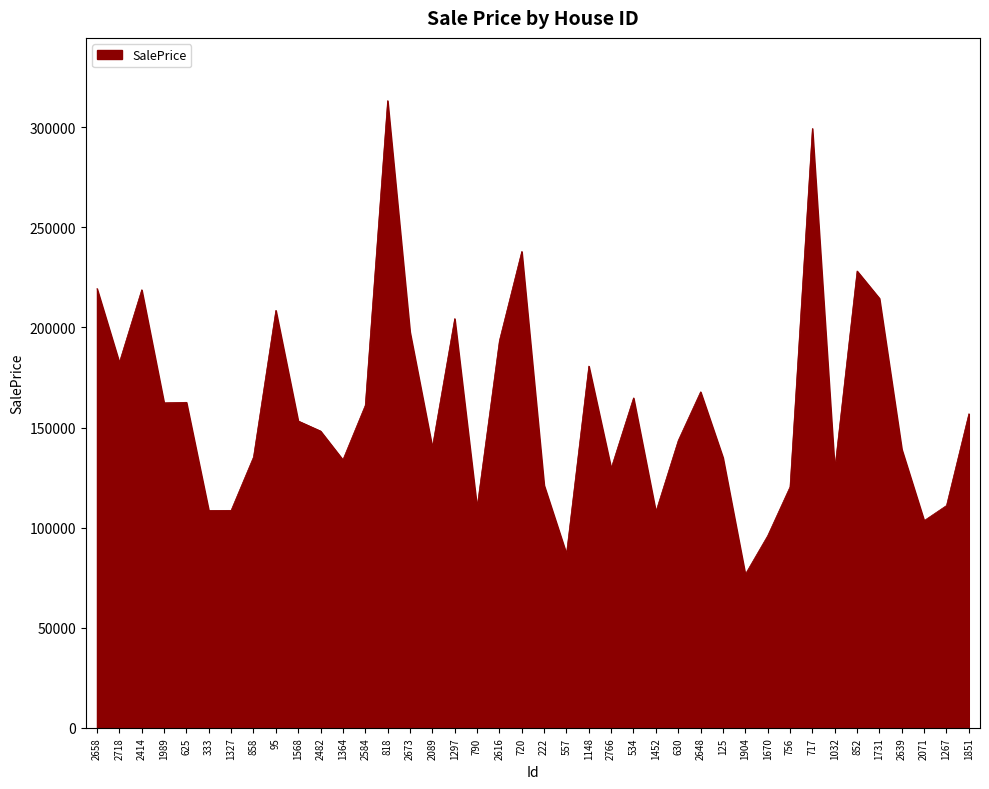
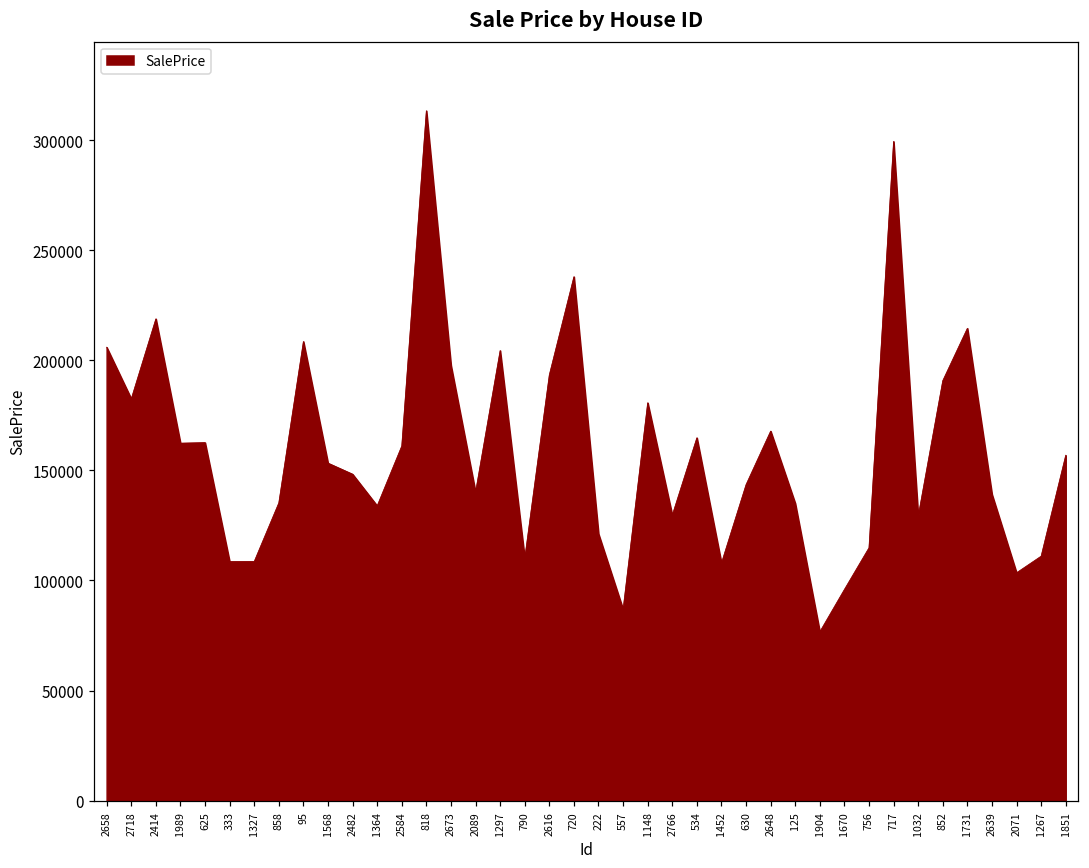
2658: 219000 -> 206000
756: 120000 -> 115000
852: 228000 -> 191000
